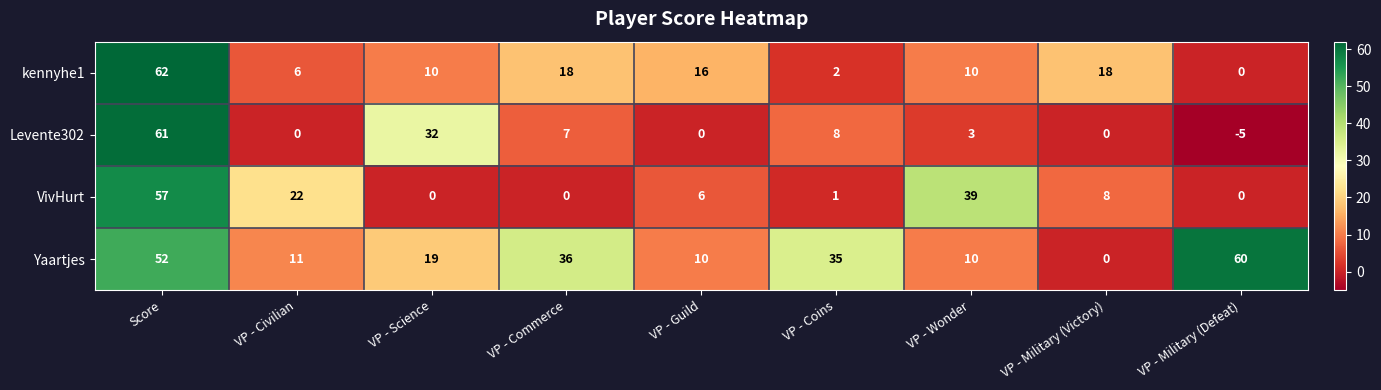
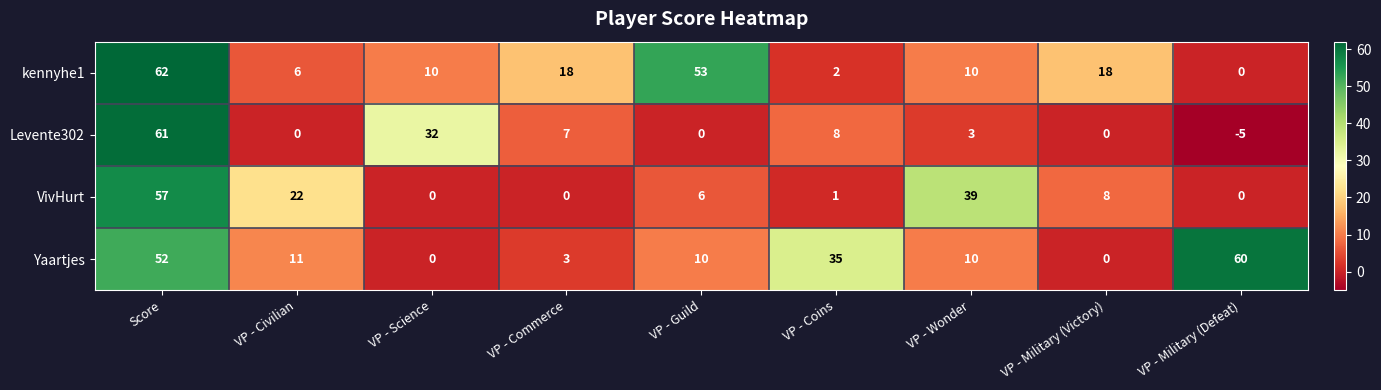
kennyhe1, VP - Guild: 16 -> 53
Yaartjes, VP - Science: 19 -> 0
Yaartjes, VP - Commerce: 36 -> 3
